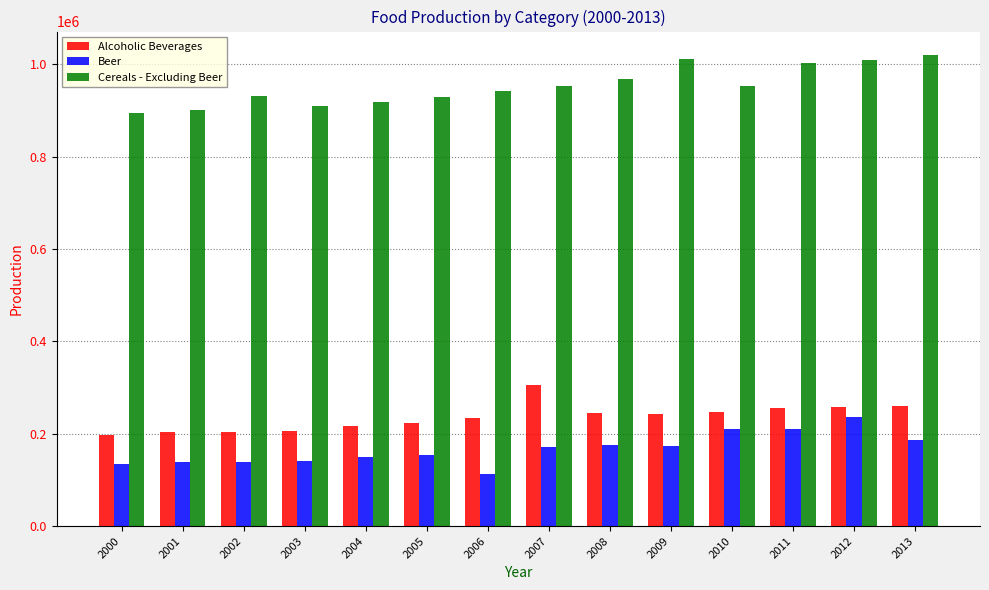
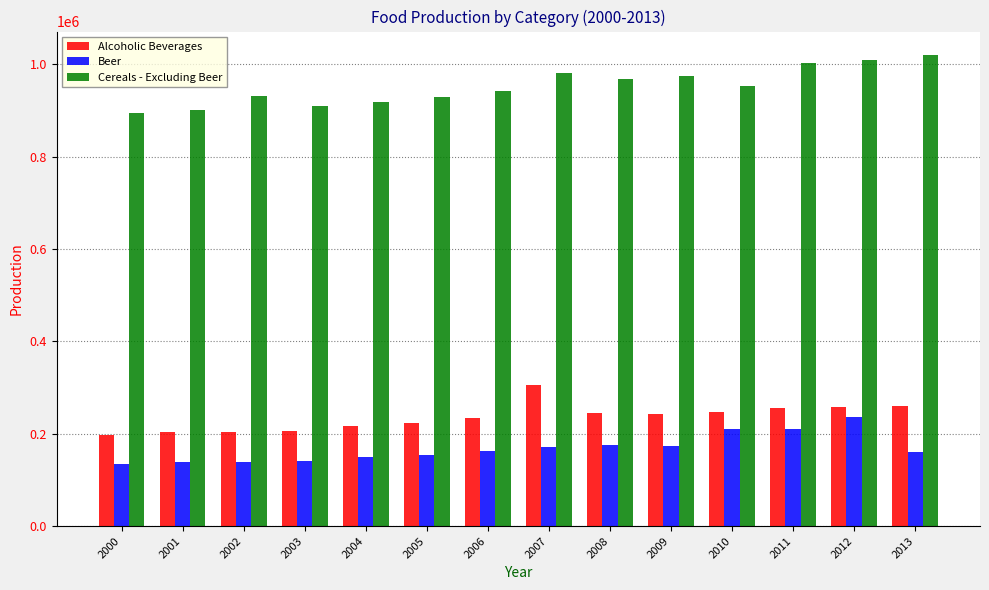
Beer, 2006: 110000 -> 160000
Cereals - Excluding Beer, 2007: 950000 -> 980000
Cereals - Excluding Beer, 2009: 1010000 -> 970000
Beer, 2013: 190000 -> 160000
